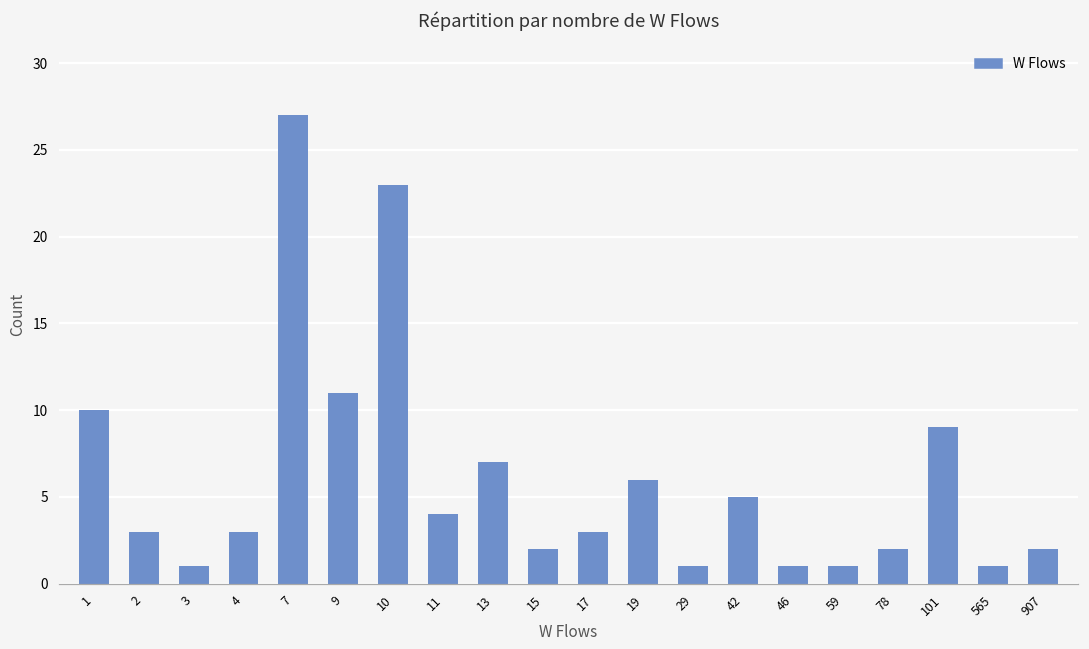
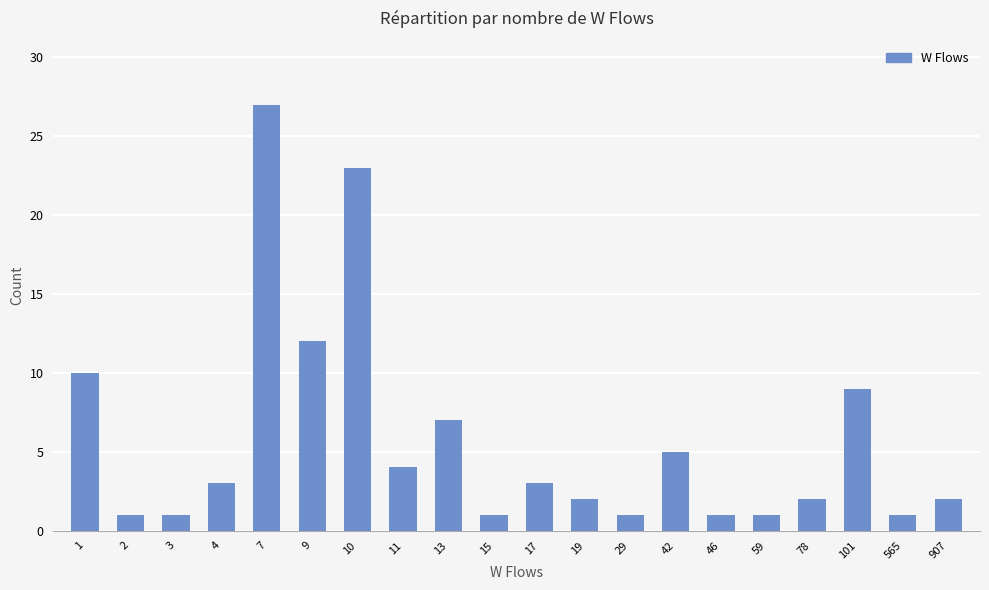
2: 3 -> 1
9: 11 -> 12
15: 2 -> 1
19: 6 -> 2
